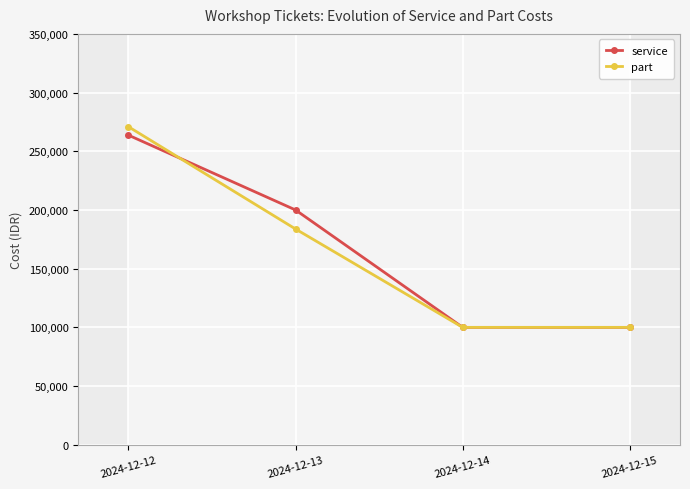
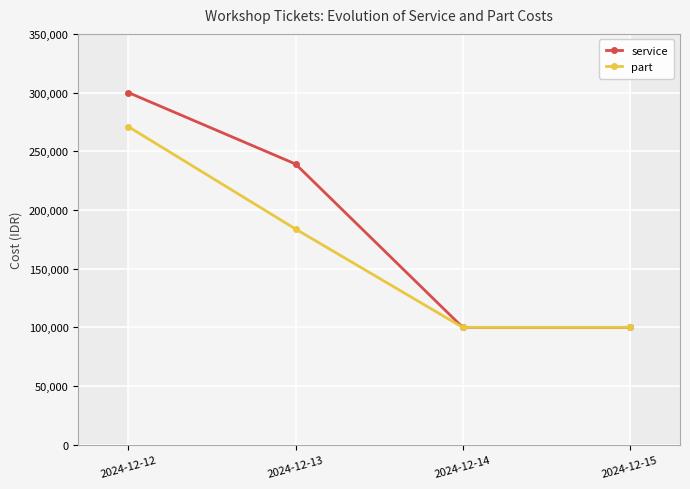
service, 2024-12-12: 264,000 -> 300,000
service, 2024-12-13: 200,000 -> 239,000
